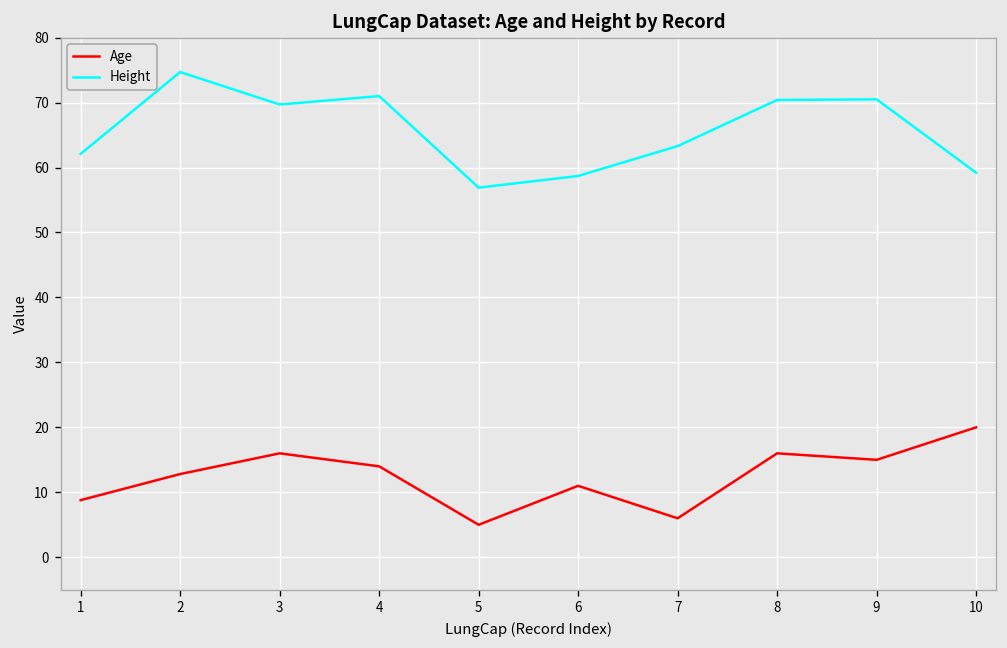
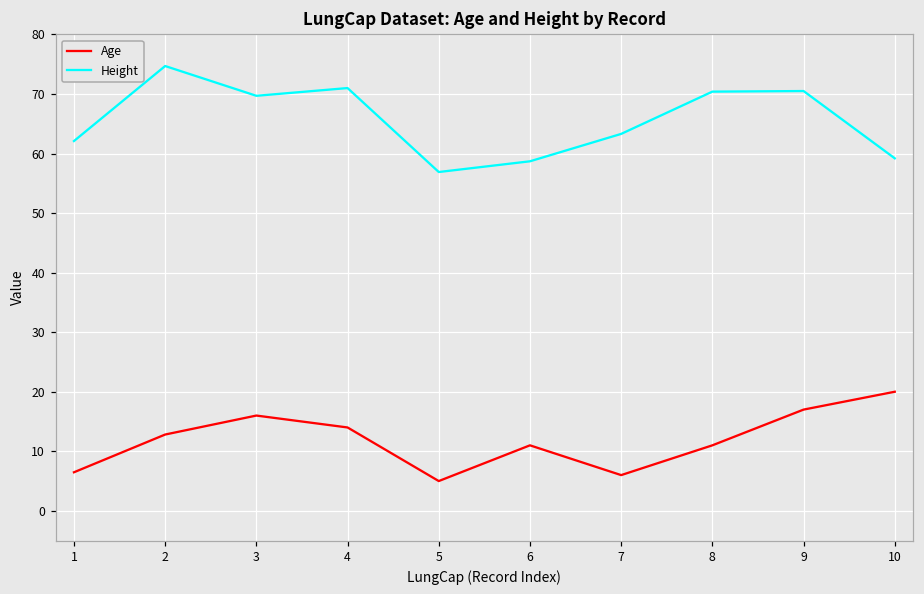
Age, 1: 9 -> 6
Age, 8: 16 -> 11
Age, 9: 15 -> 17
